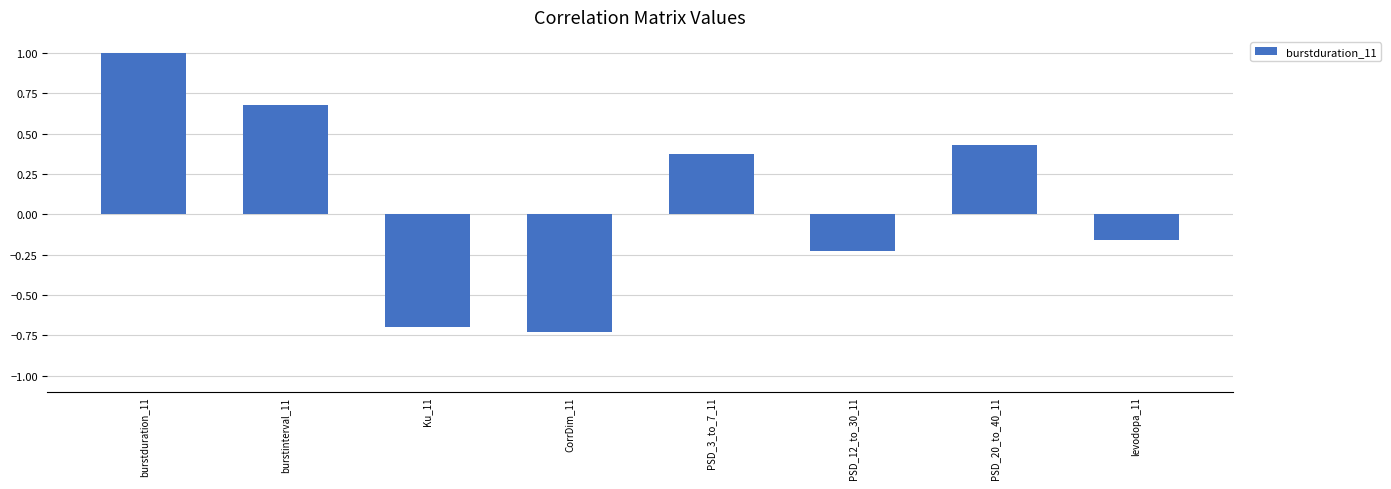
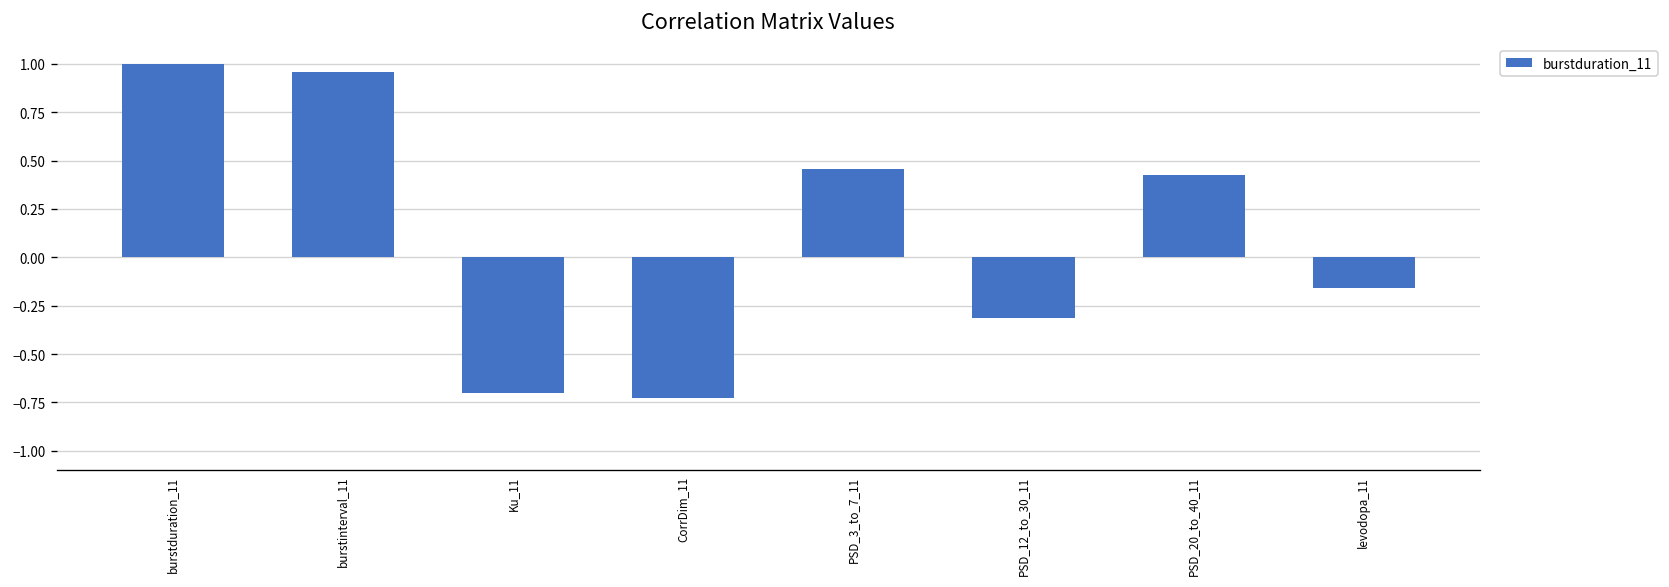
burstinterval_11: 0.68 -> 0.96
PSD_3_to_7_11: 0.37 -> 0.46
PSD_12_to_30_11: -0.23 -> -0.31
